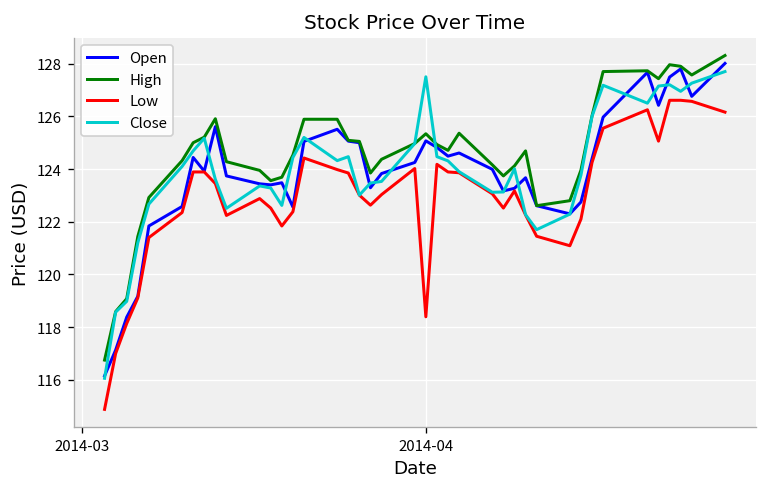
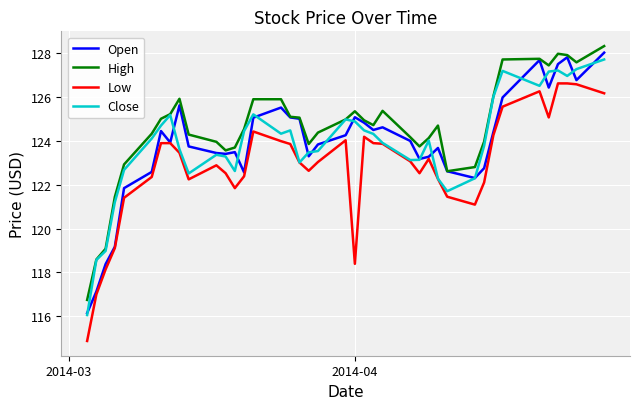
Close, 2014-04: 127.5 -> 124.9
